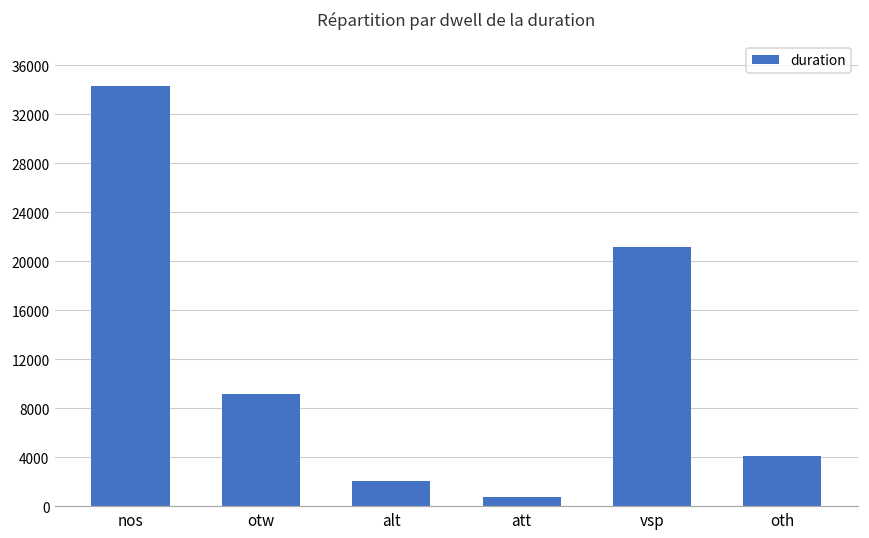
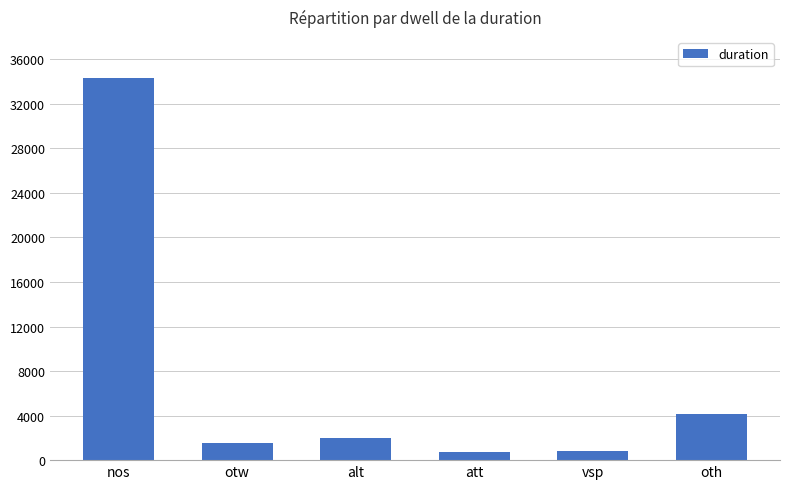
otw: 9200 -> 1500
vsp: 21100 -> 800
